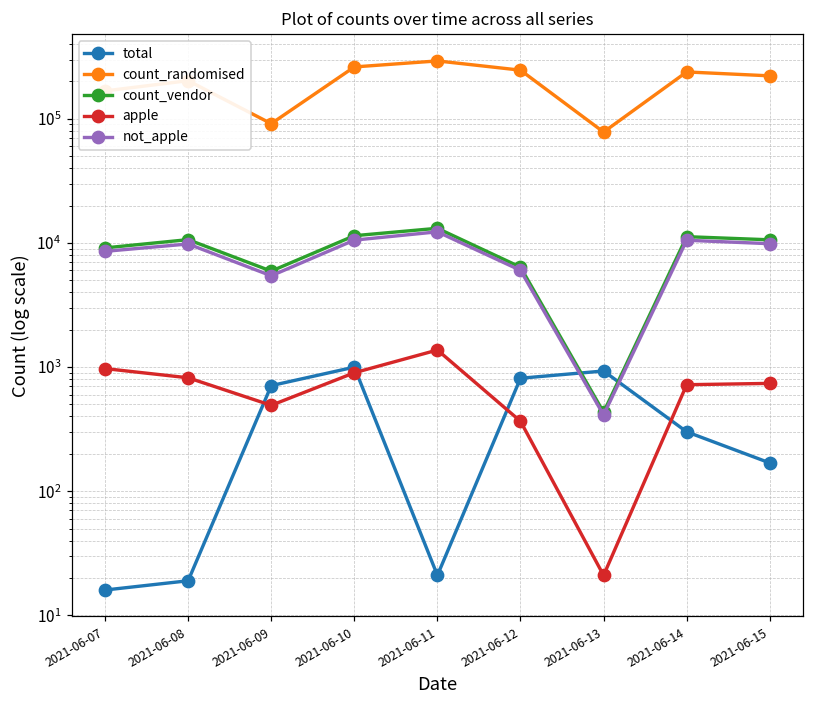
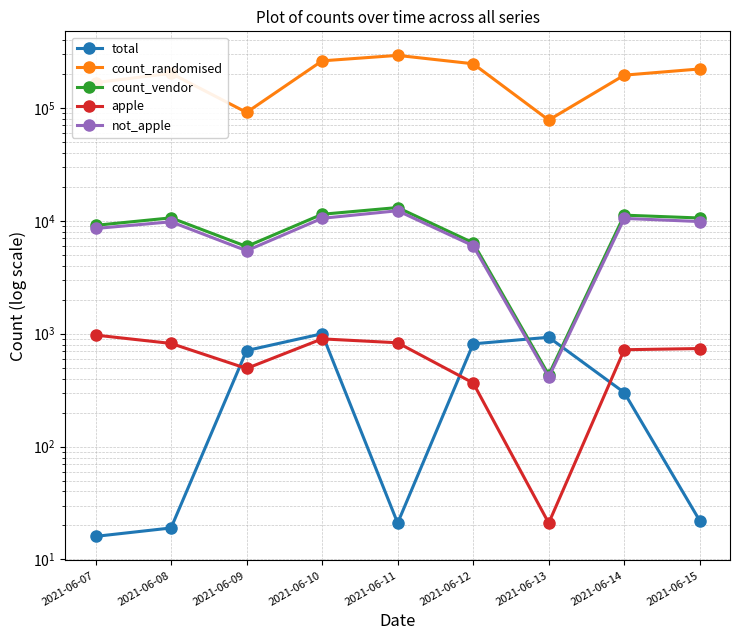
apple, 2021-06-11: 1400 -> 800
count_randomised, 2021-06-14: 240000 -> 200000
total, 2021-06-15: 170 -> 22
